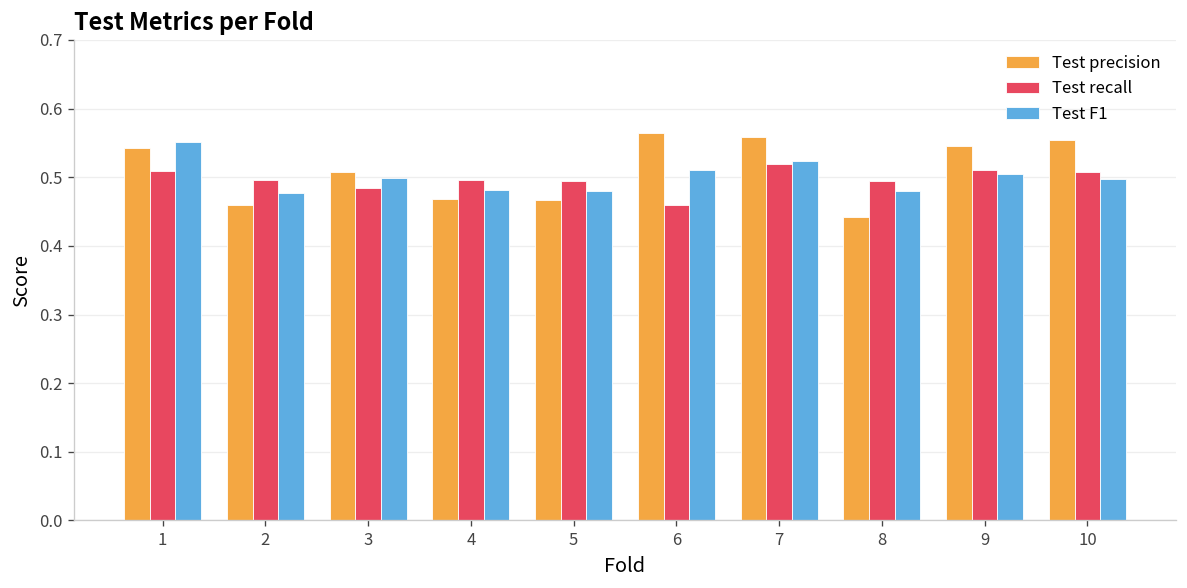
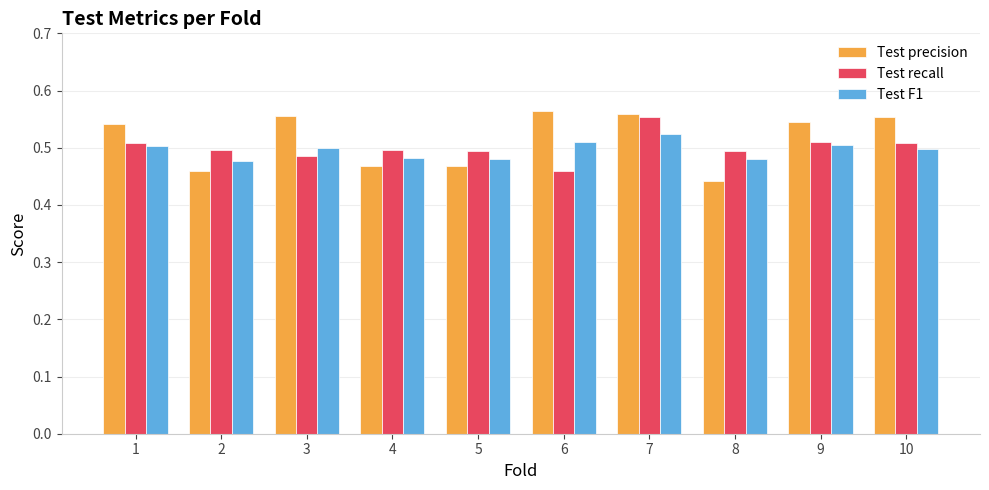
Test F1, 1: 0.55 -> 0.50
Test precision, 3: 0.51 -> 0.56
Test recall, 7: 0.52 -> 0.55
